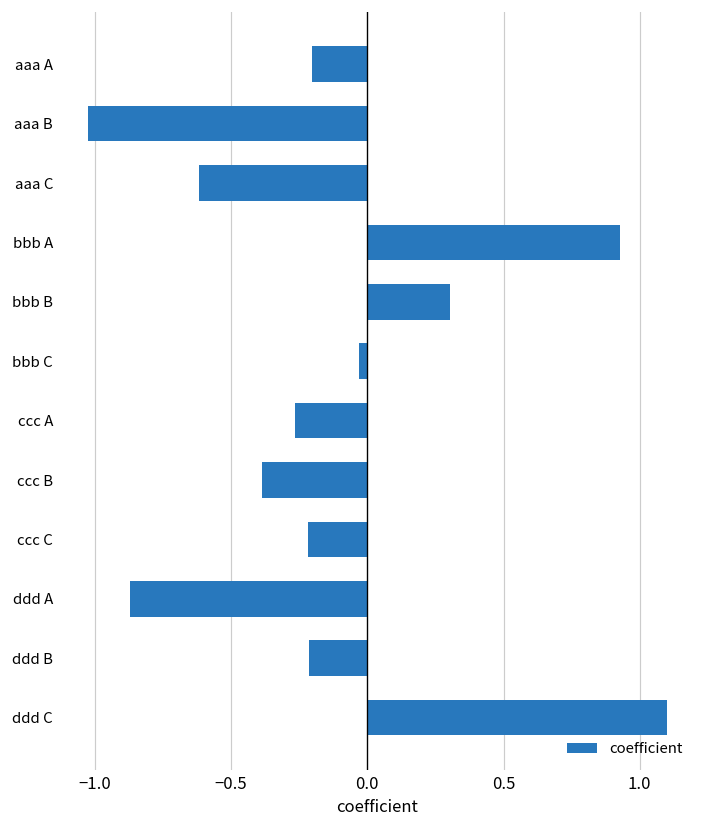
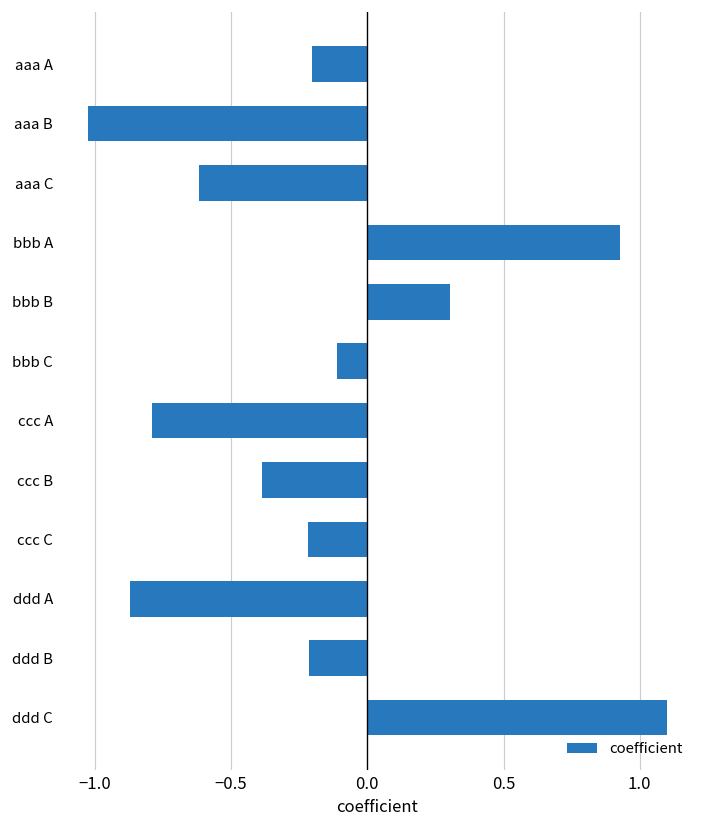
bbb C: -0.03 -> -0.11
ccc A: -0.26 -> -0.79
